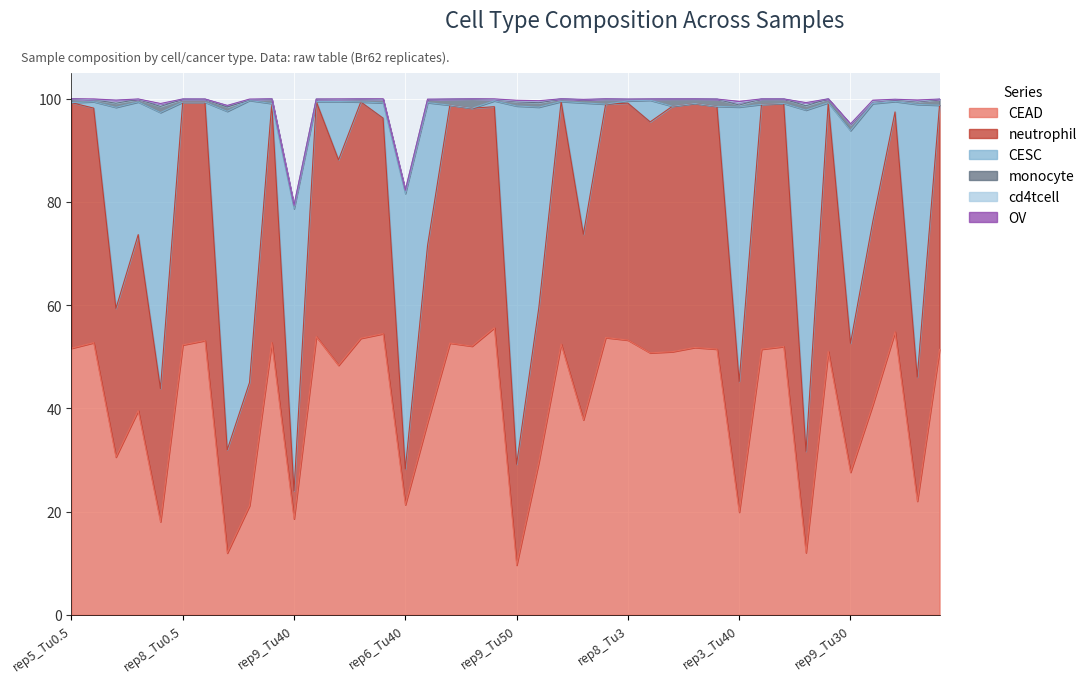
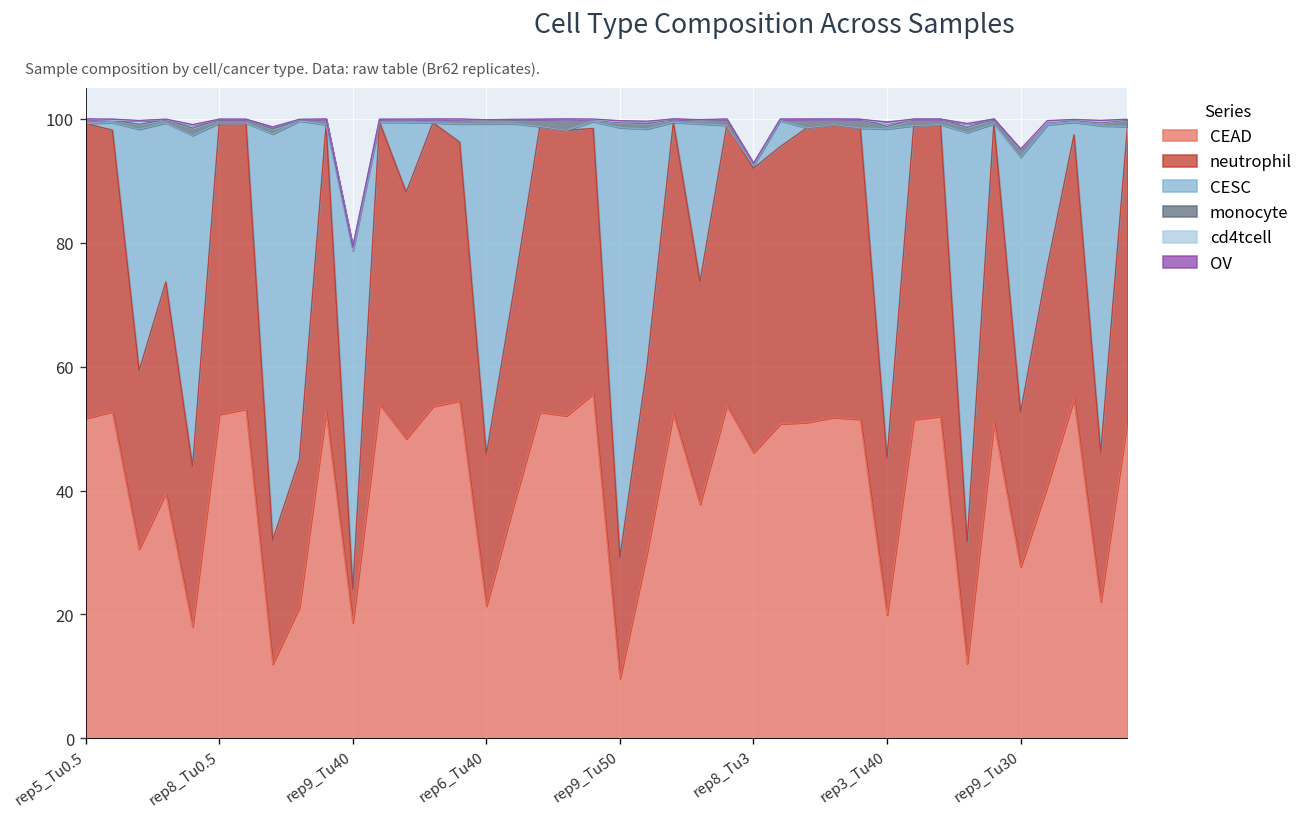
neutrophil, rep6_Tu40: 7 -> 24
CEAD, rep8_Tu3: 53 -> 46
